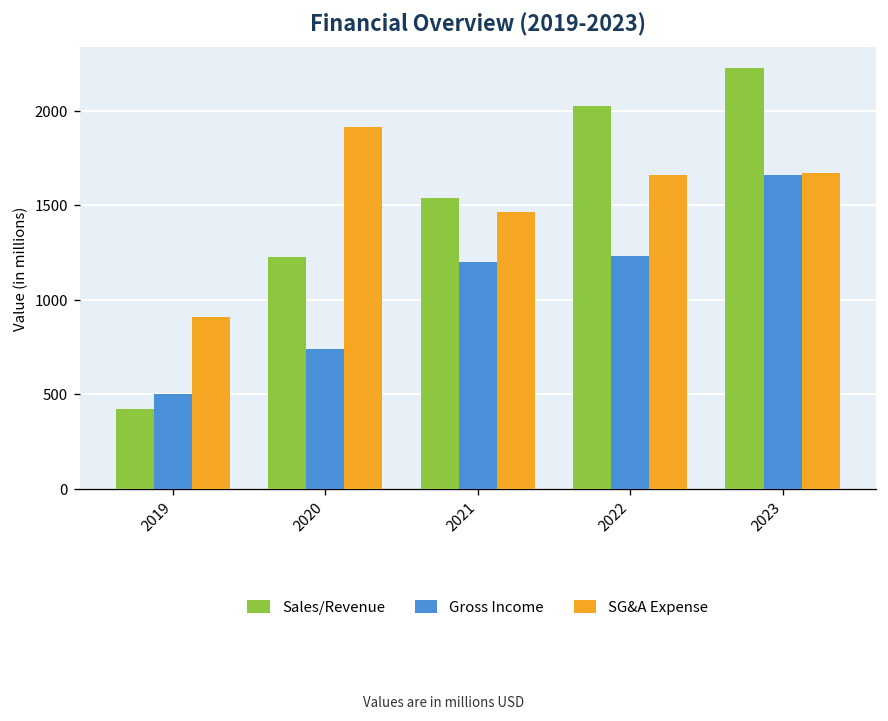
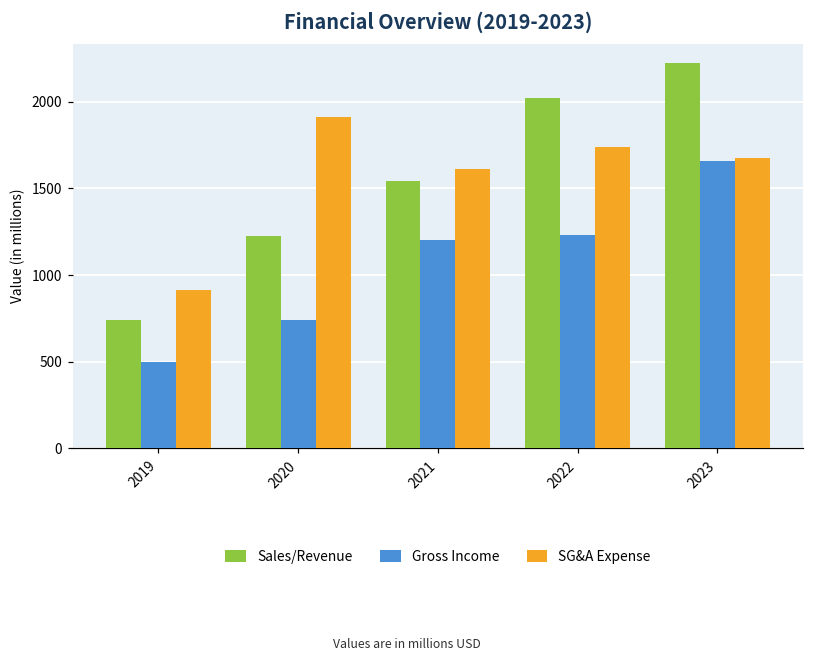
Sales/Revenue, 2019: 430 -> 740
SG&A Expense, 2021: 1460 -> 1610
SG&A Expense, 2022: 1660 -> 1740
